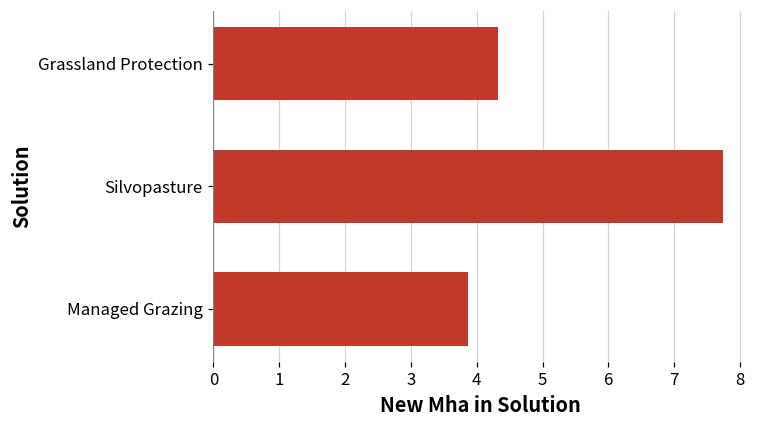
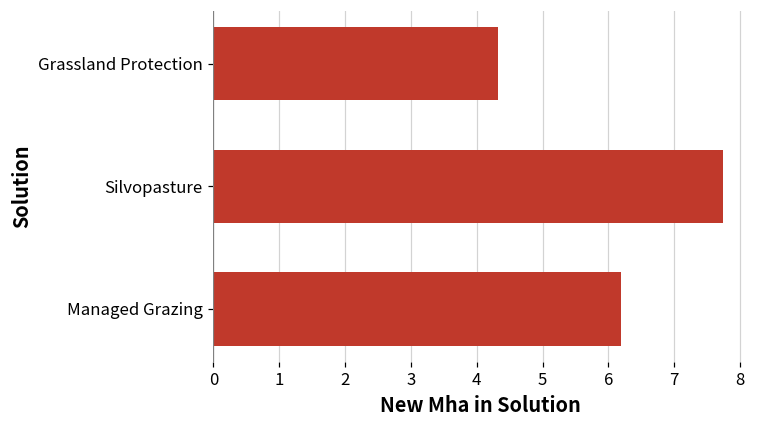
Managed Grazing: 3.9 -> 6.2
